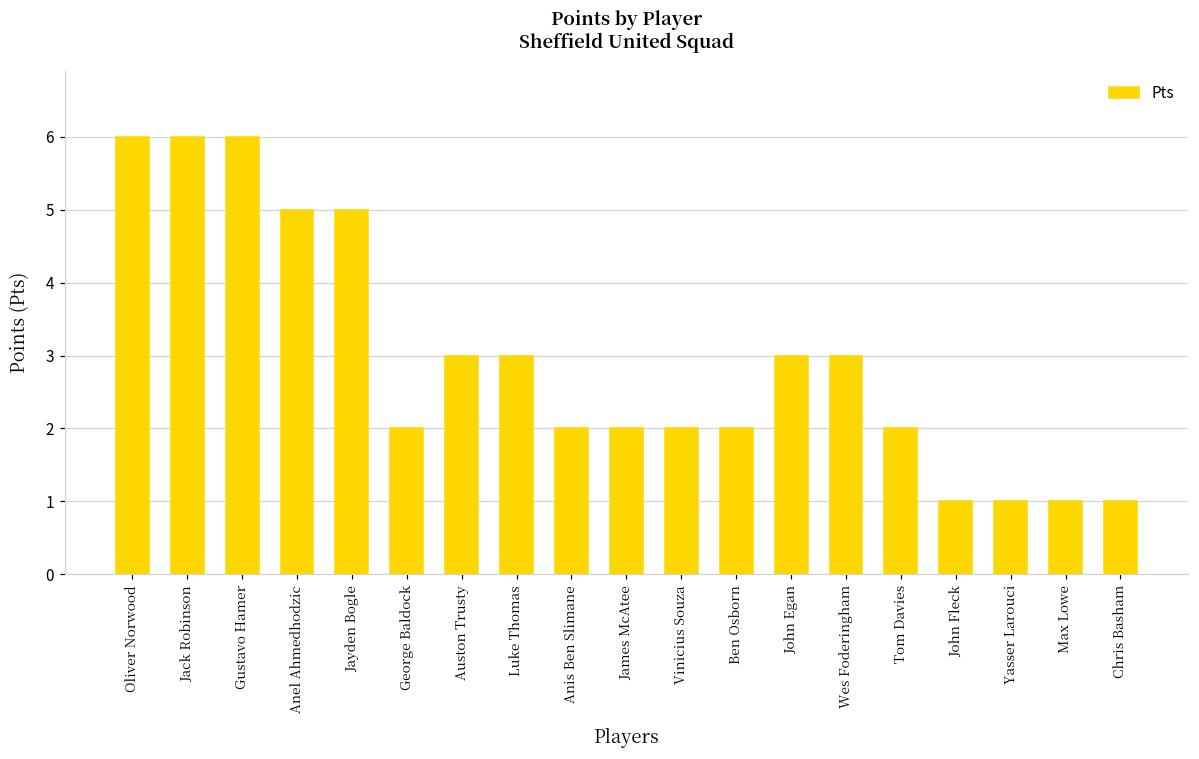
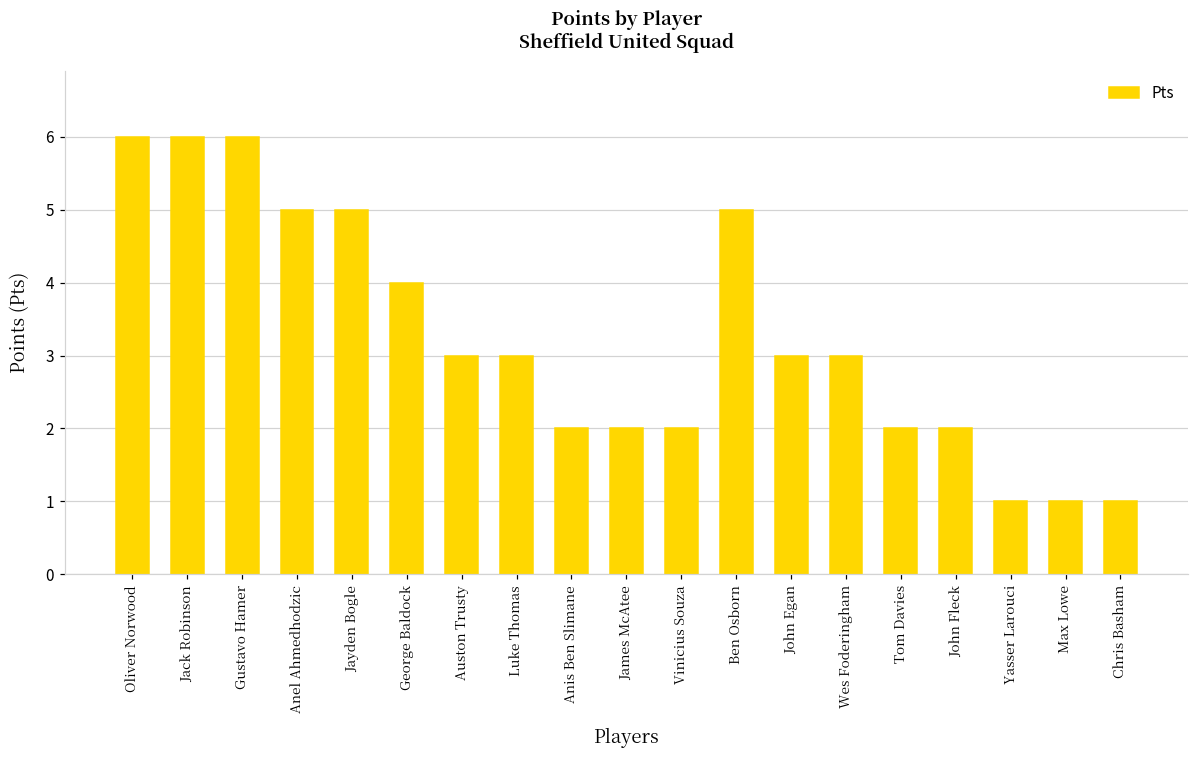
George Baldock: 2 -> 4
Ben Osborn: 2 -> 5
John Fleck: 1 -> 2
